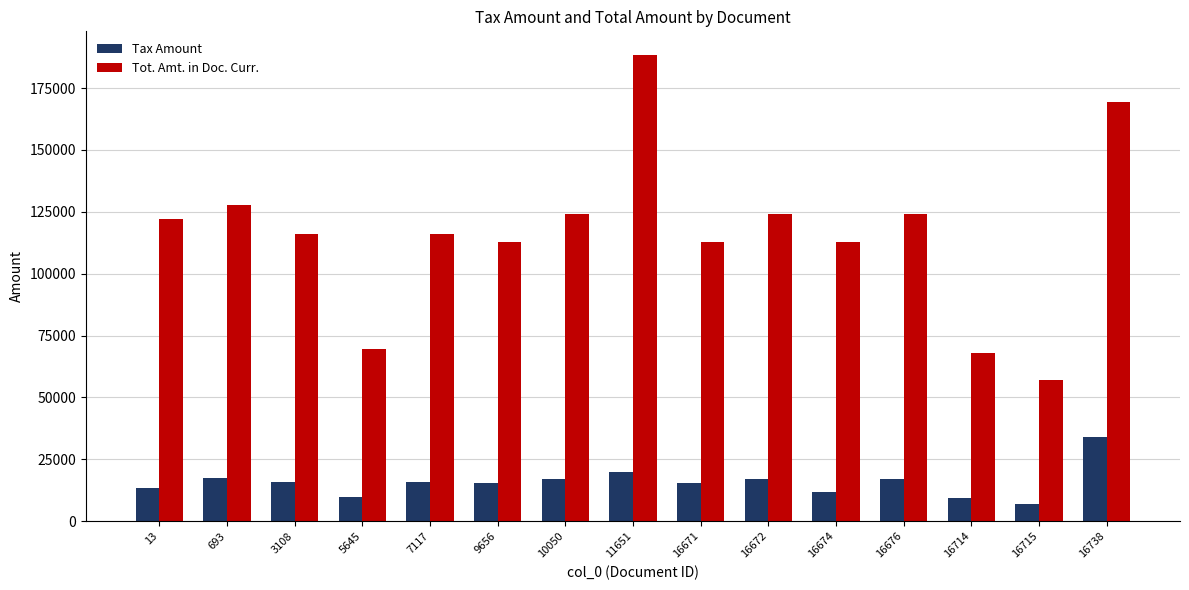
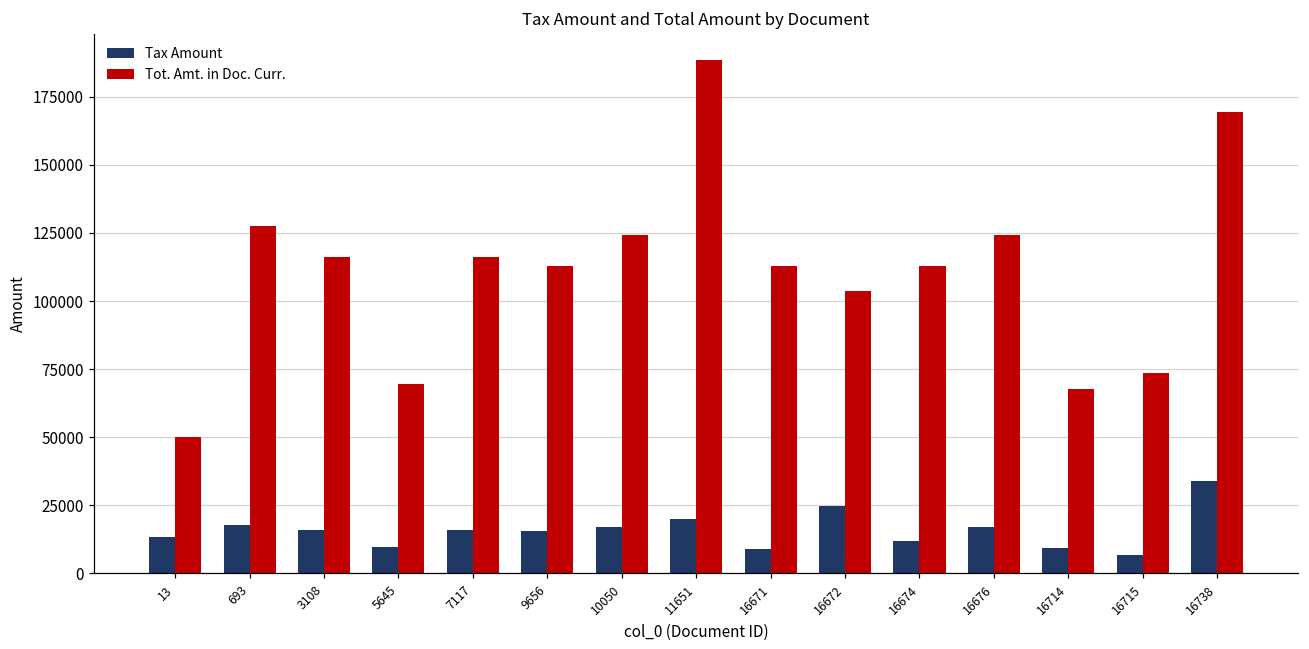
Tot. Amt. in Doc. Curr., 13: 122000 -> 50000
Tax Amount, 16671: 16000 -> 9000
Tax Amount, 16672: 17000 -> 25000
Tot. Amt. in Doc. Curr., 16672: 124000 -> 104000
Tot. Amt. in Doc. Curr., 16715: 57000 -> 73000
